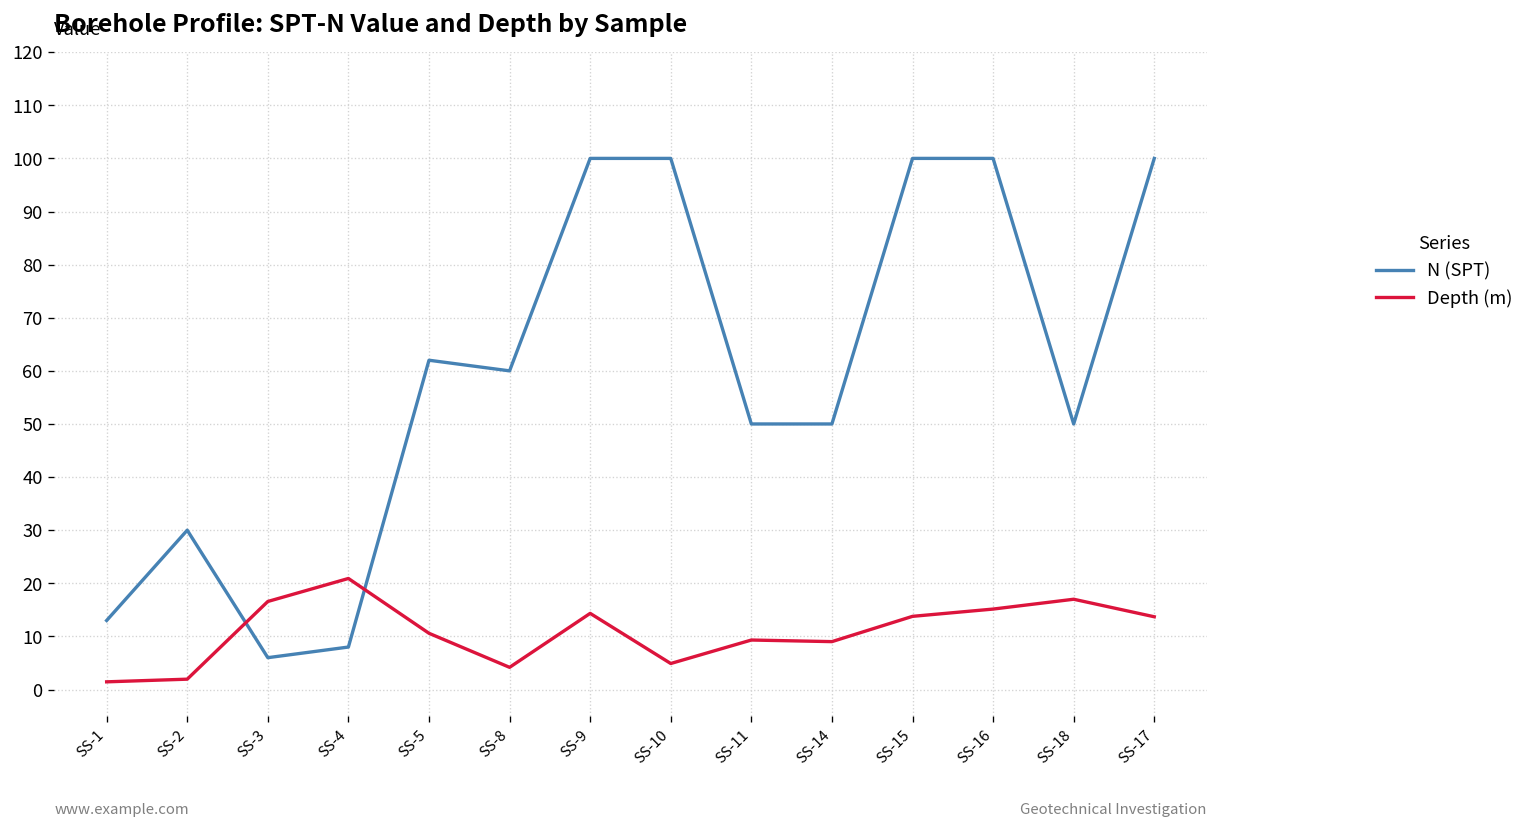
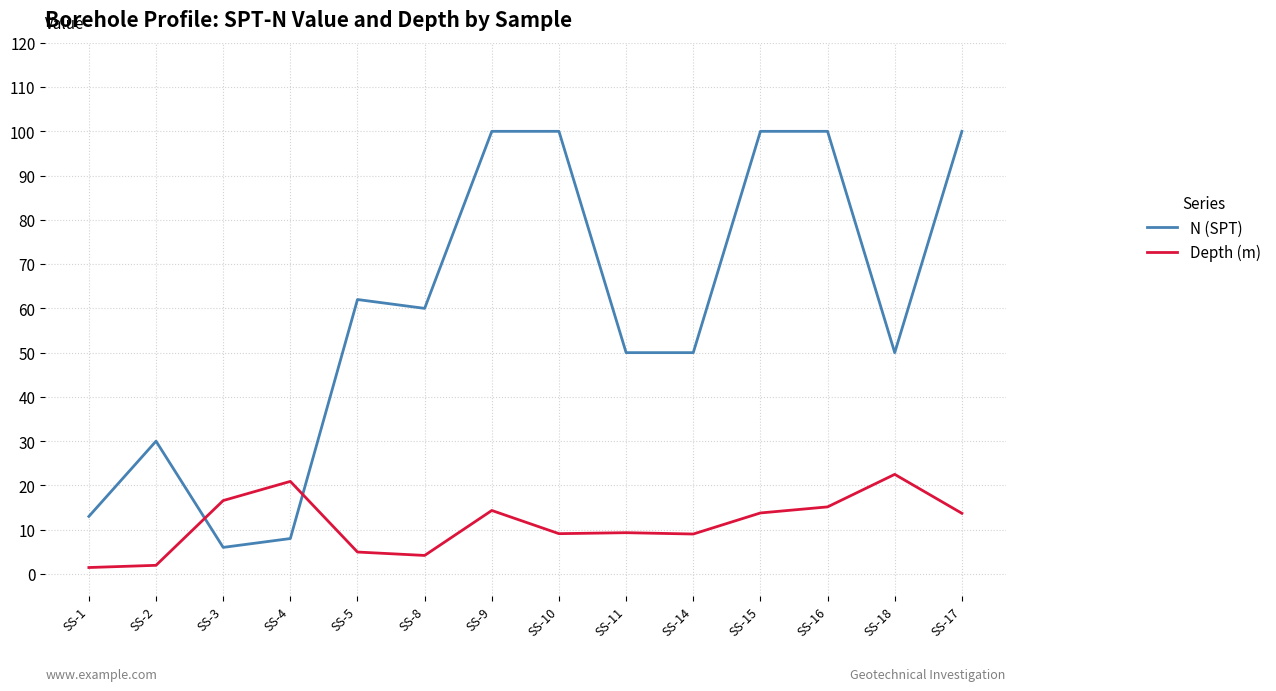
Depth (m), SS-5: 11 -> 5
Depth (m), SS-10: 5 -> 9
Depth (m), SS-18: 17 -> 23
